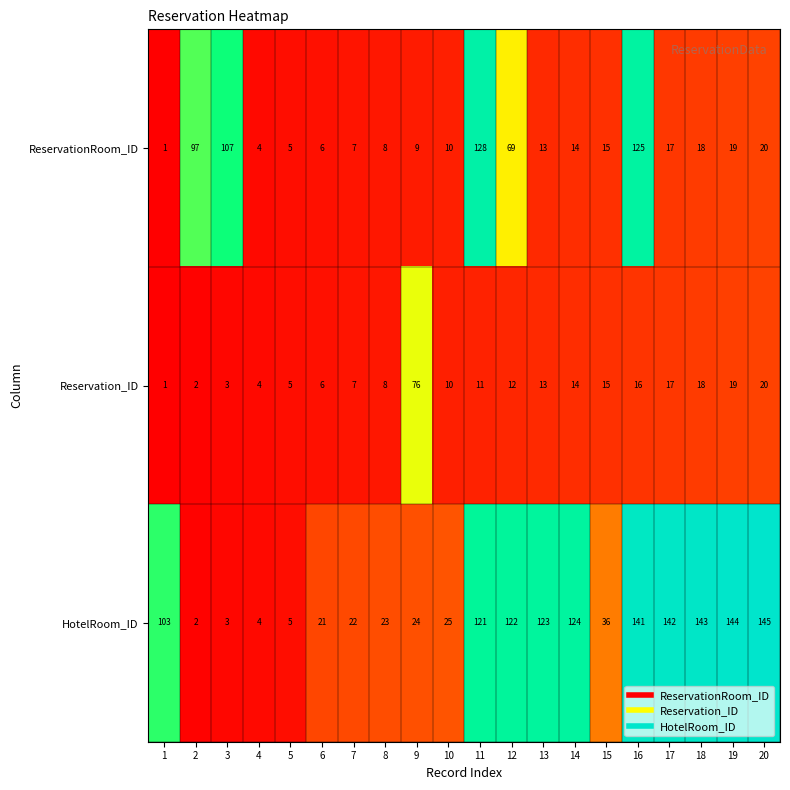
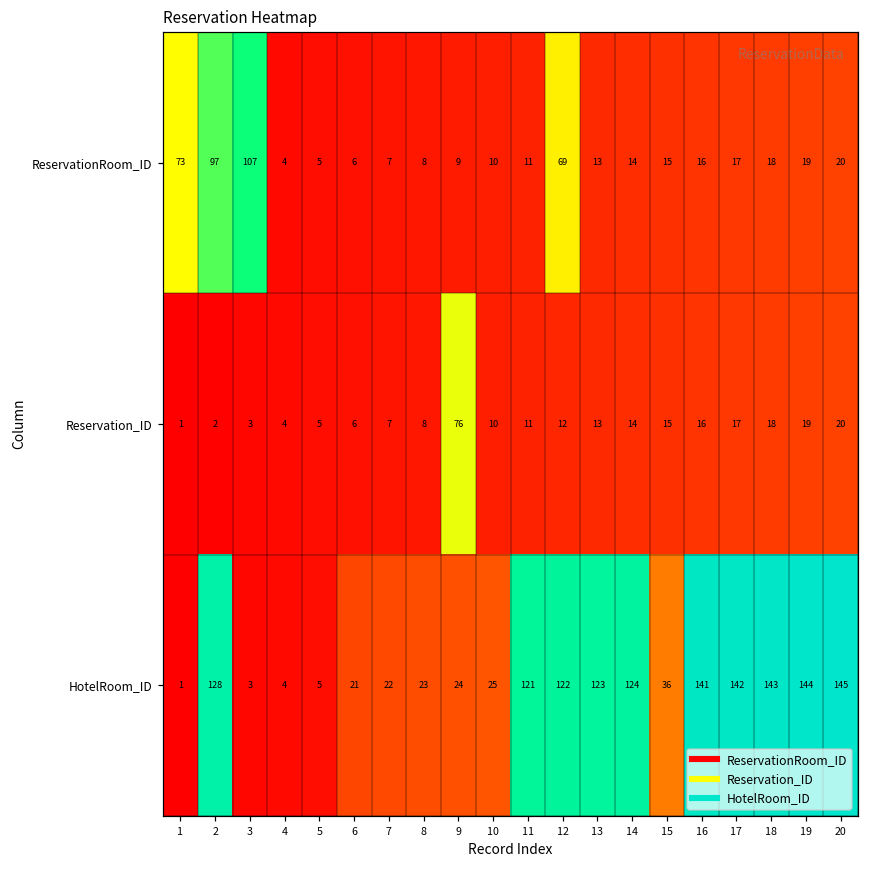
ReservationRoom_ID, 1: 1 -> 73
ReservationRoom_ID, 11: 128 -> 11
ReservationRoom_ID, 16: 125 -> 16
HotelRoom_ID, 1: 103 -> 1
HotelRoom_ID, 2: 2 -> 128
